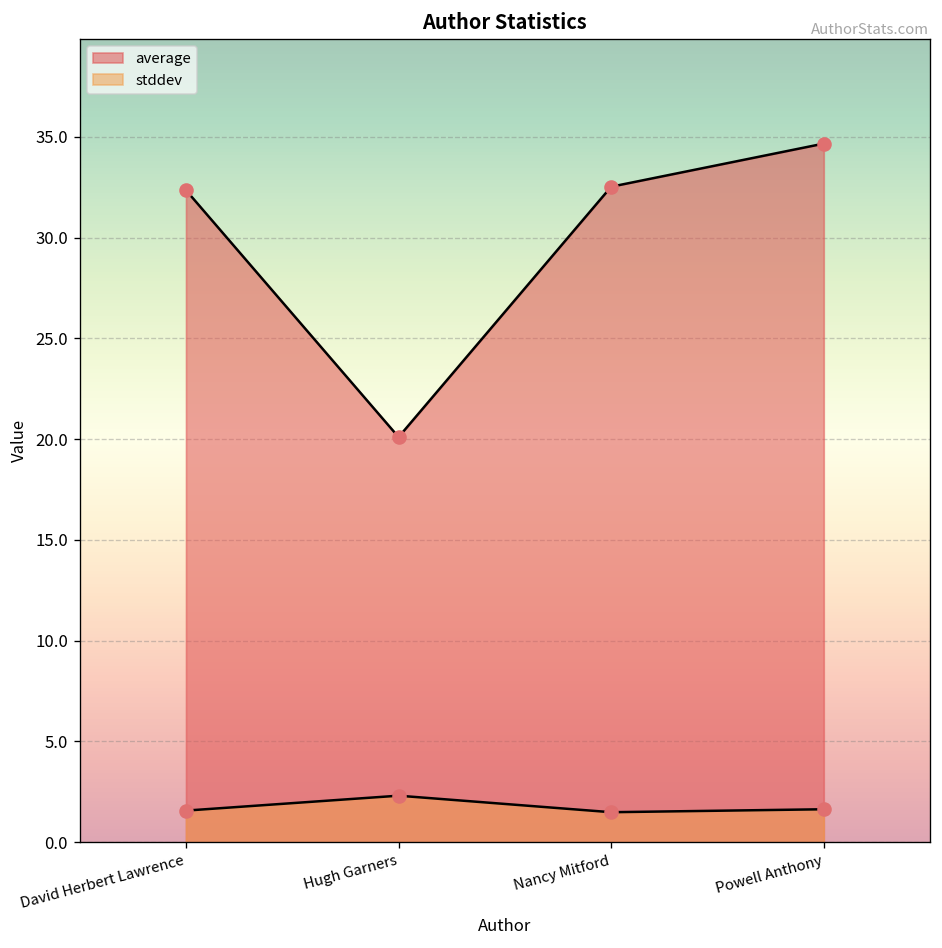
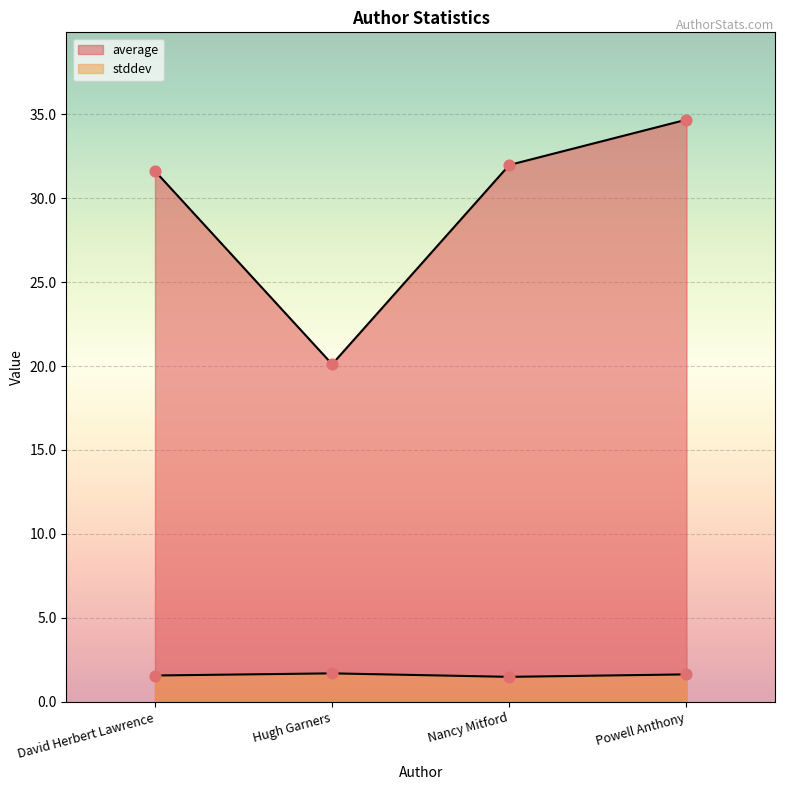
average, David Herbert Lawrence: 32.4 -> 31.6
stddev, Hugh Garners: 2.3 -> 1.7
average, Nancy Mitford: 32.5 -> 32.0
